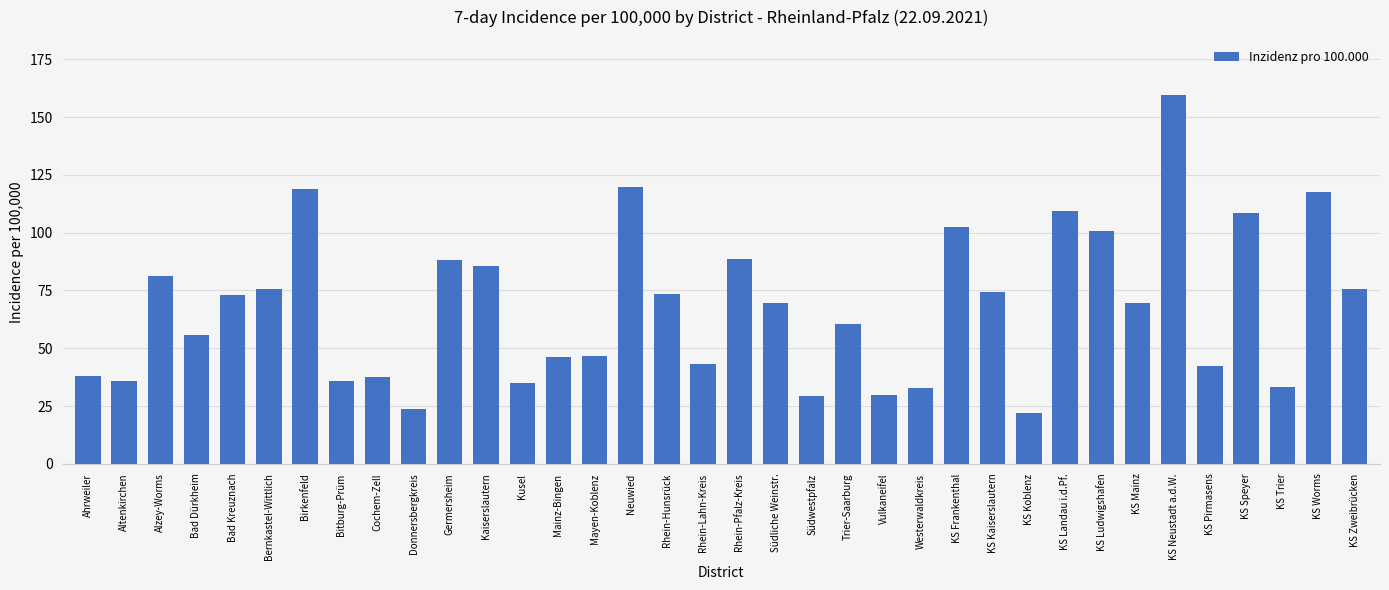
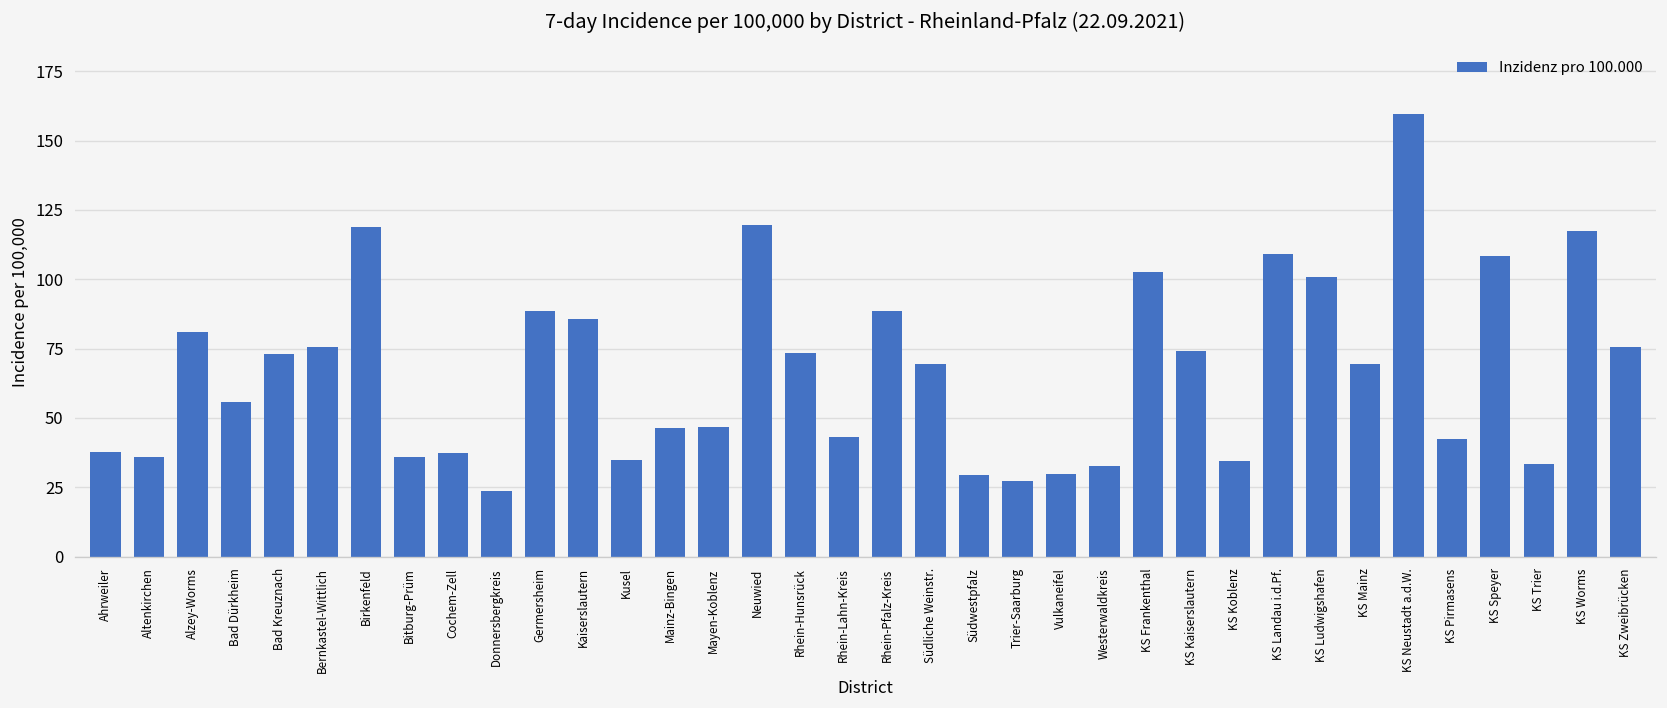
Trier-Saarburg: 60 -> 27
KS Koblenz: 22 -> 34
